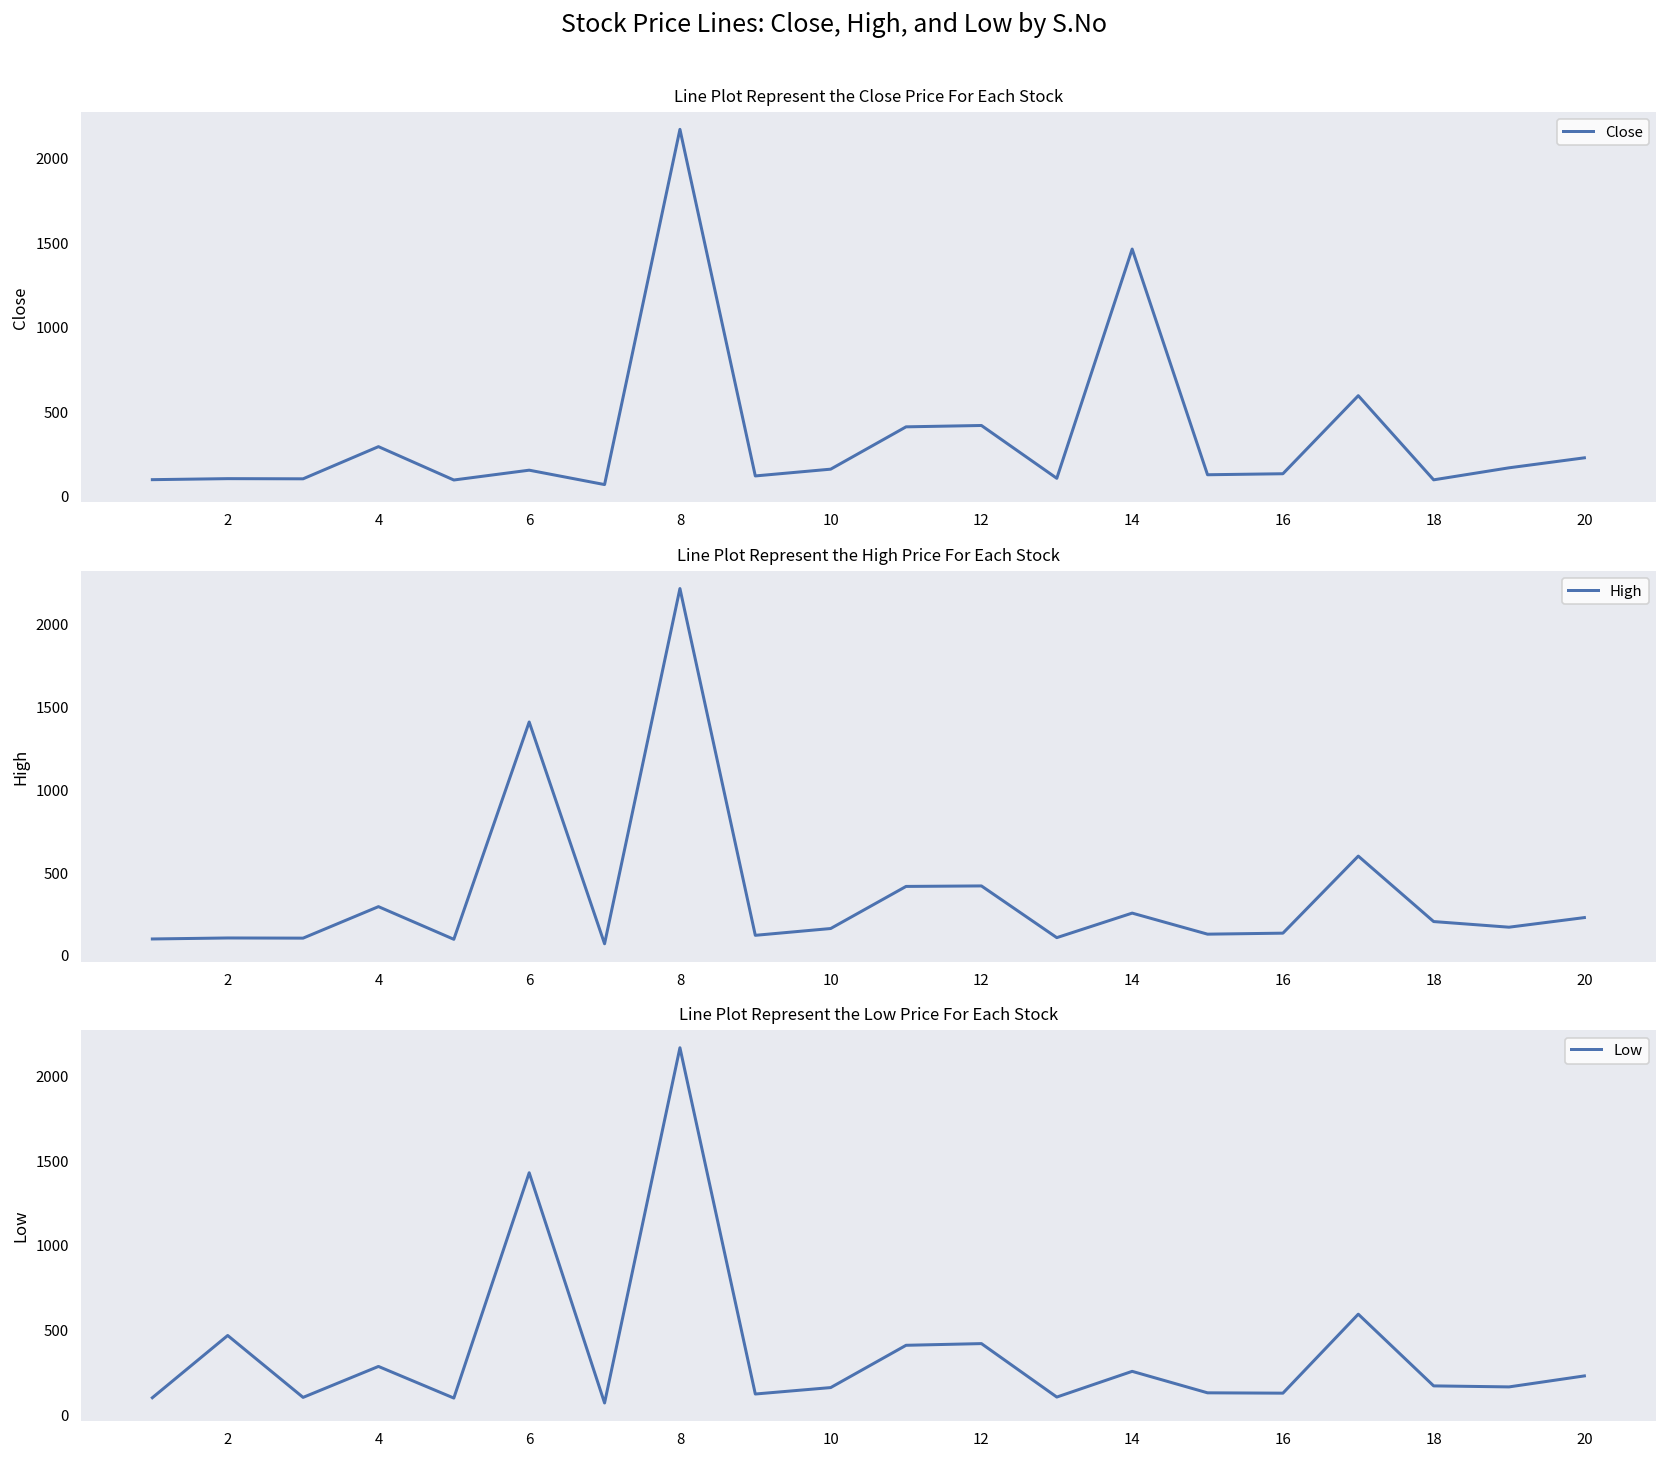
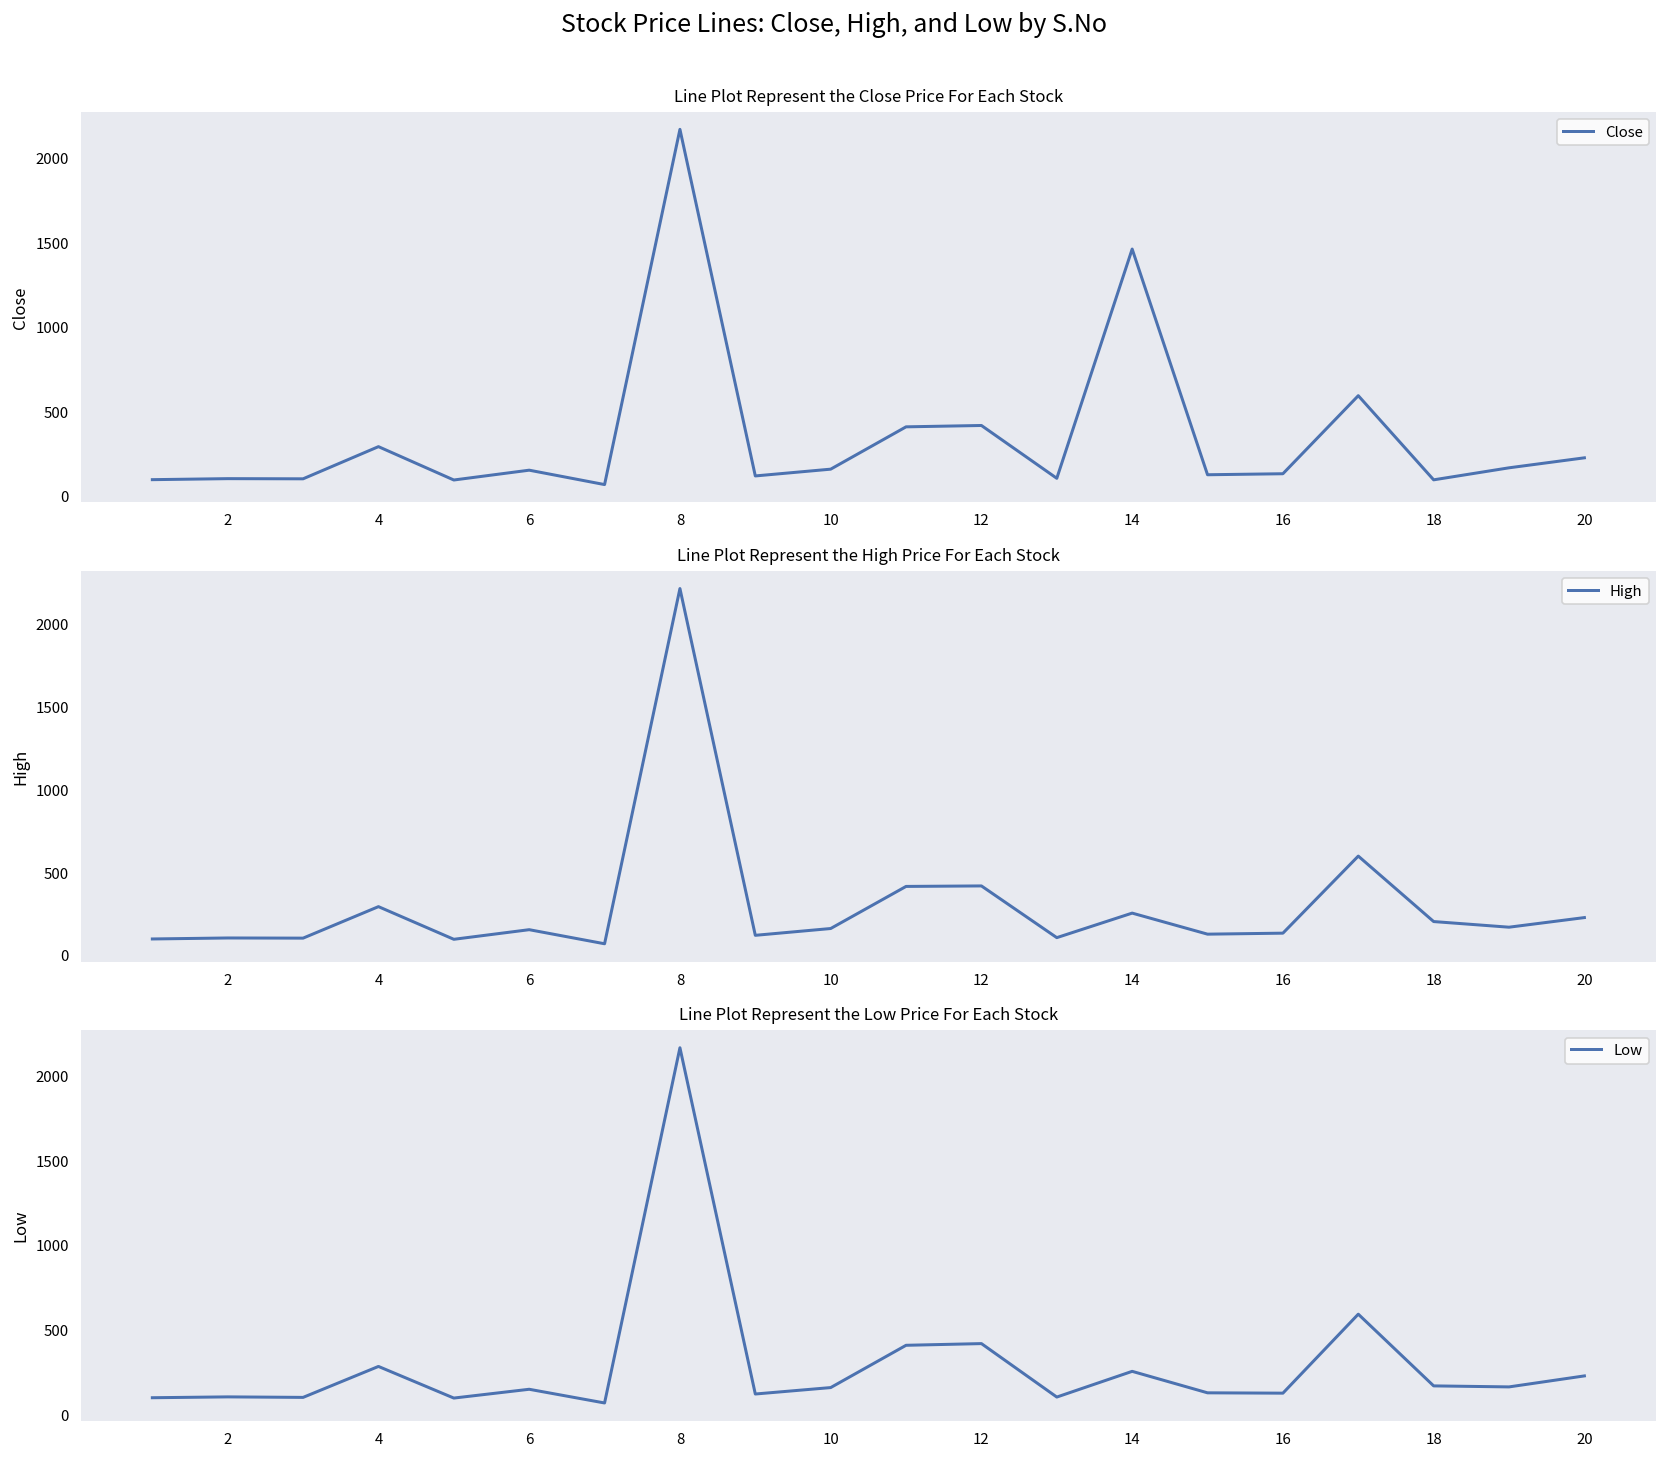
Line Plot Represent the High Price For Each Stock, 6: 1410 -> 160
Line Plot Represent the Low Price For Each Stock, 2: 470 -> 110
Line Plot Represent the Low Price For Each Stock, 6: 1430 -> 150
